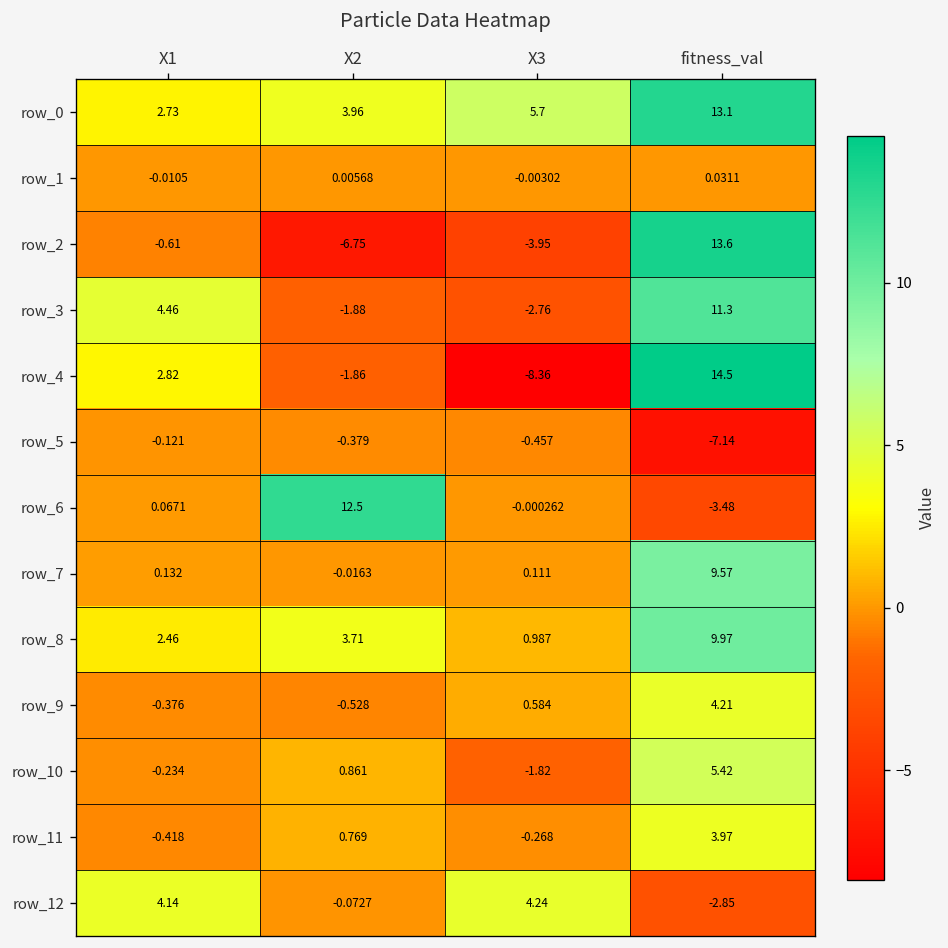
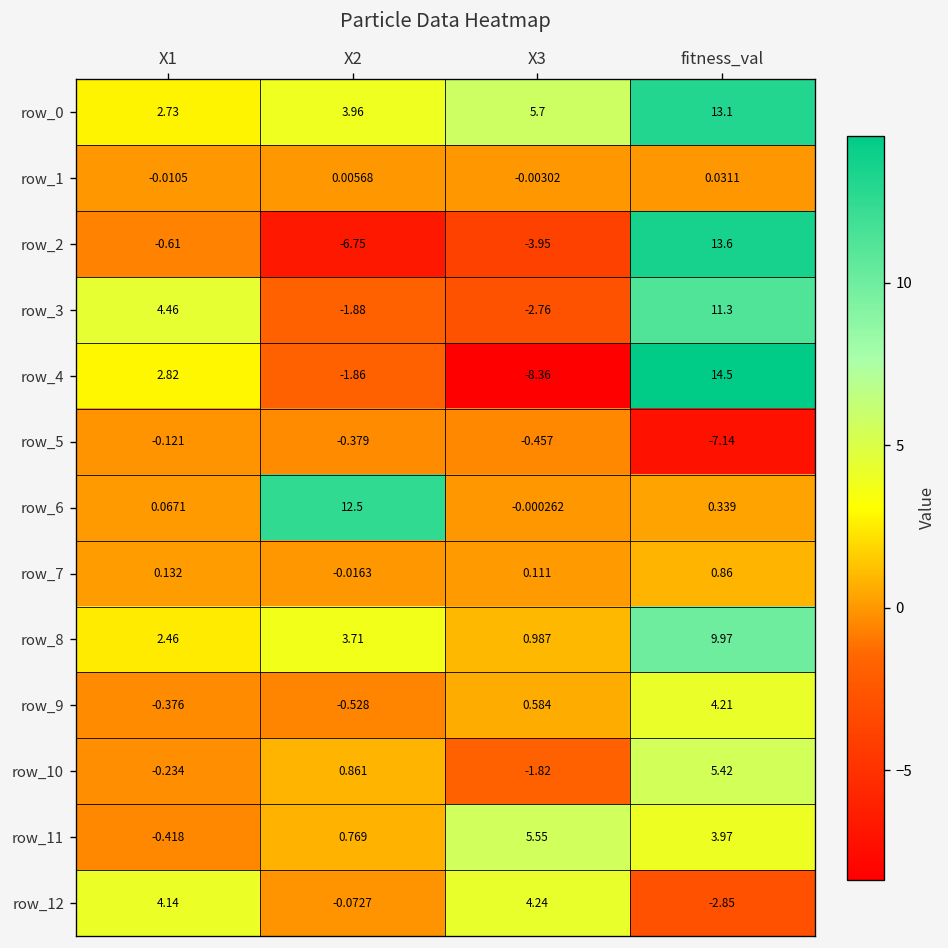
row_6, fitness_val: -3.48 -> 0.339
row_7, fitness_val: 9.57 -> 0.86
row_11, X3: -0.268 -> 5.55
